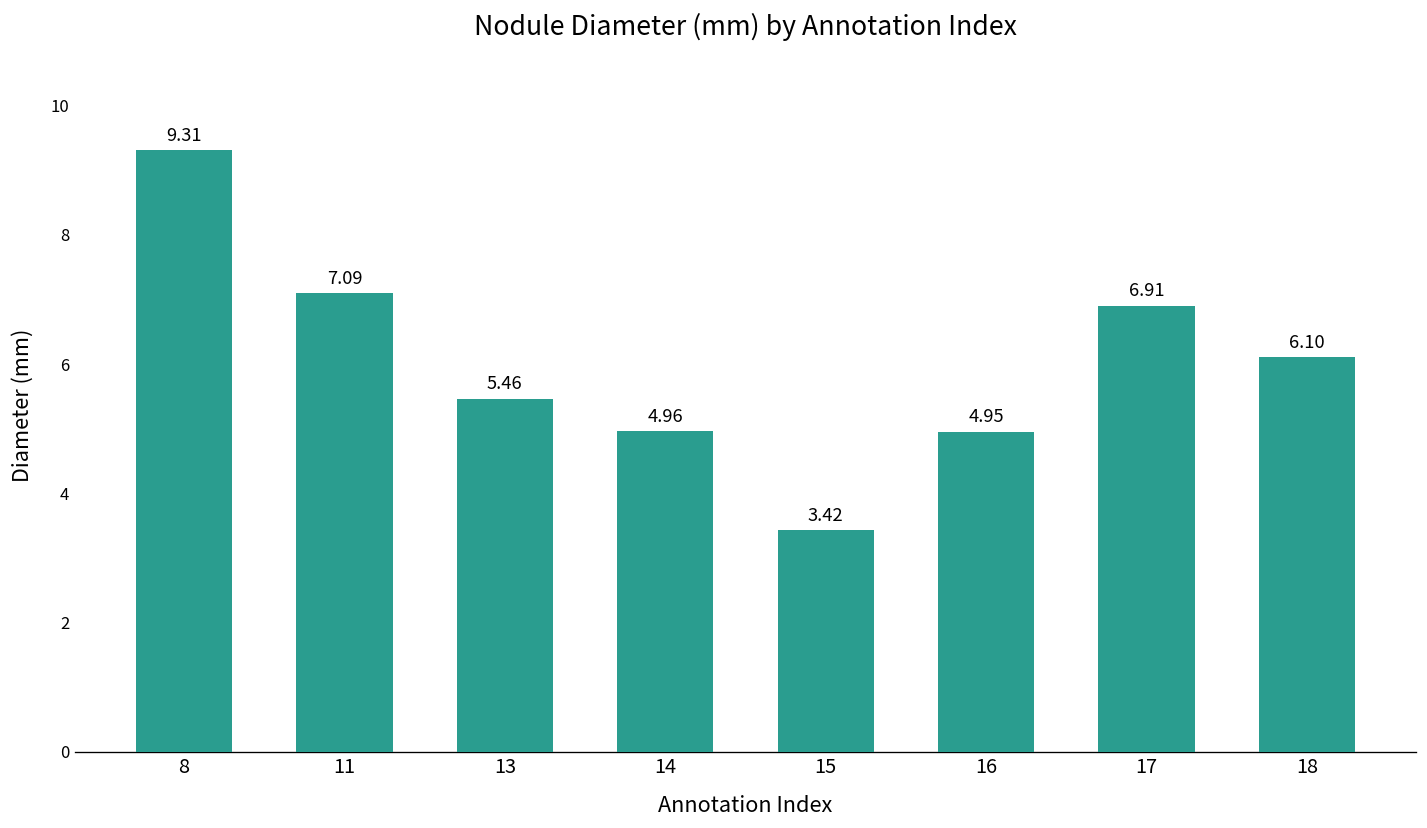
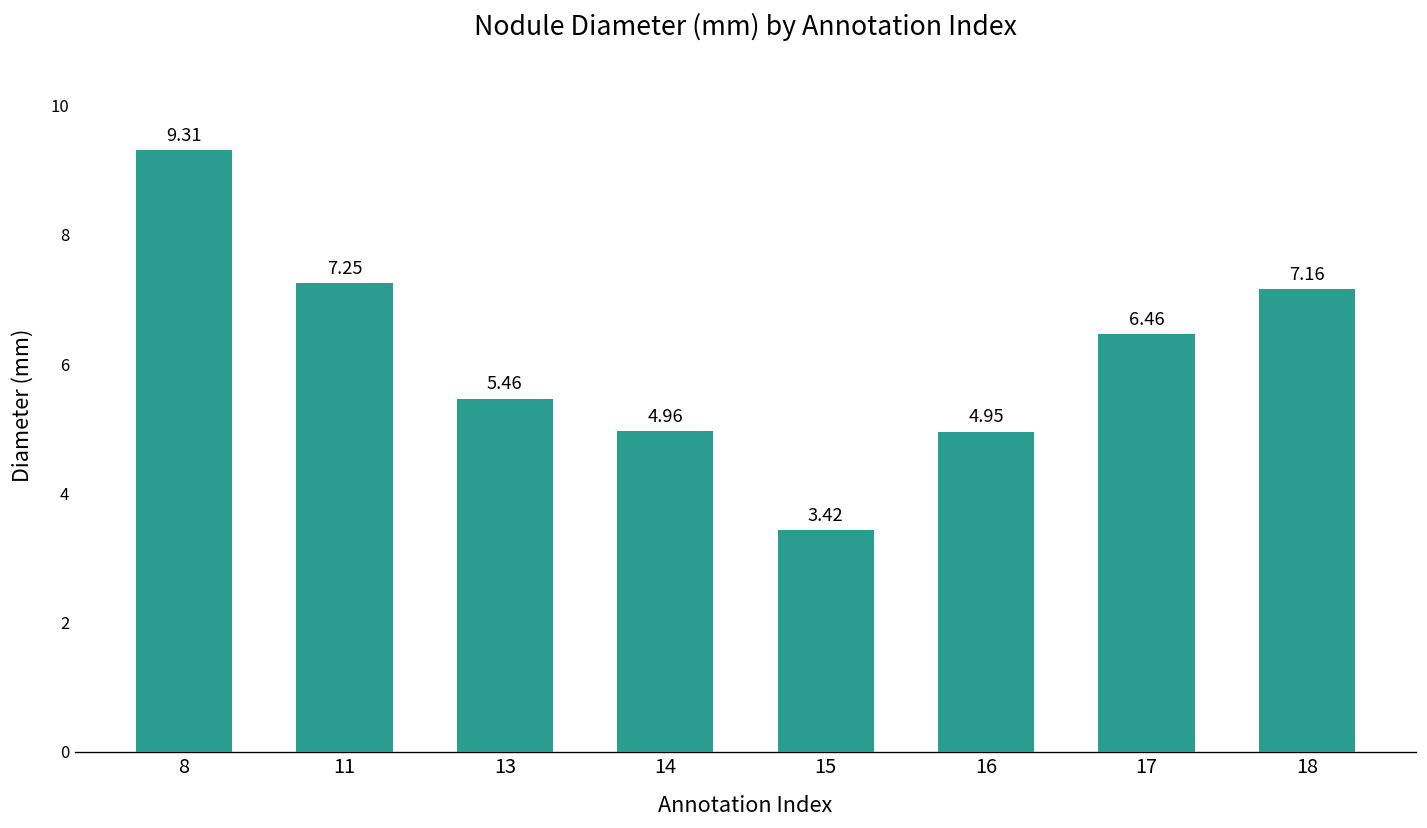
11: 7.09 -> 7.25
17: 6.91 -> 6.46
18: 6.10 -> 7.16
